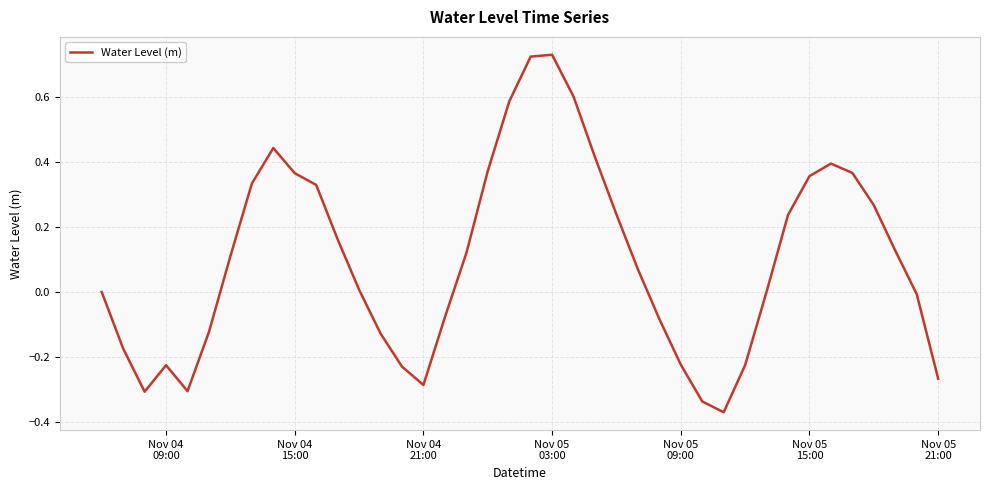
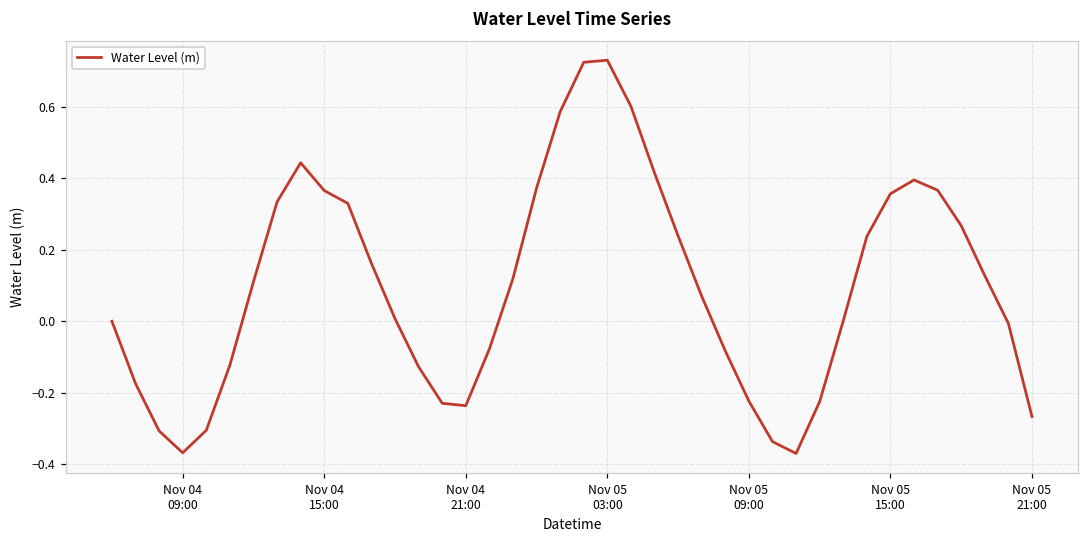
Nov 04 09:00: -0.23 -> -0.37
Nov 04 21:00: -0.29 -> -0.24
